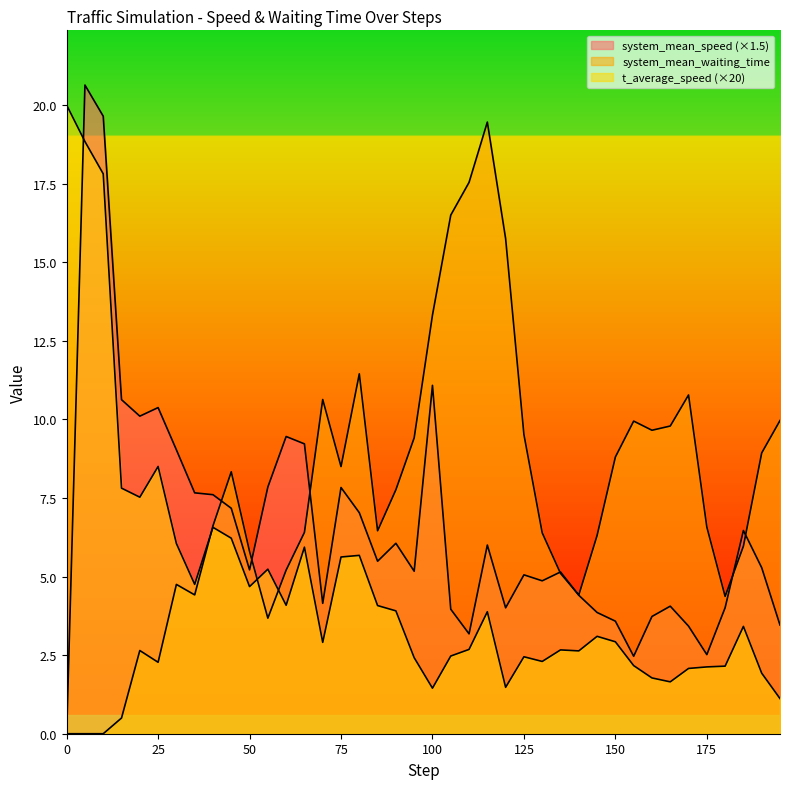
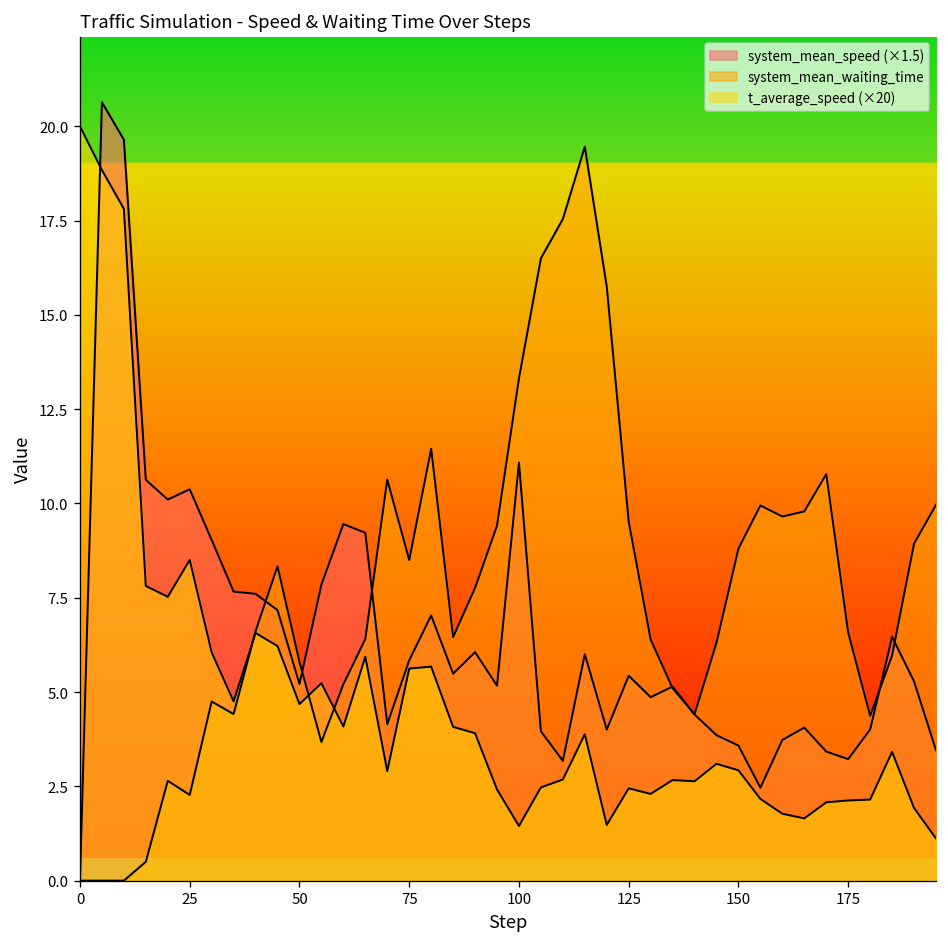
system_mean_speed (×1.5), 75: 7.8 -> 5.8
system_mean_speed (×1.5), 125: 5.1 -> 5.4
system_mean_speed (×1.5), 175: 2.5 -> 3.2
